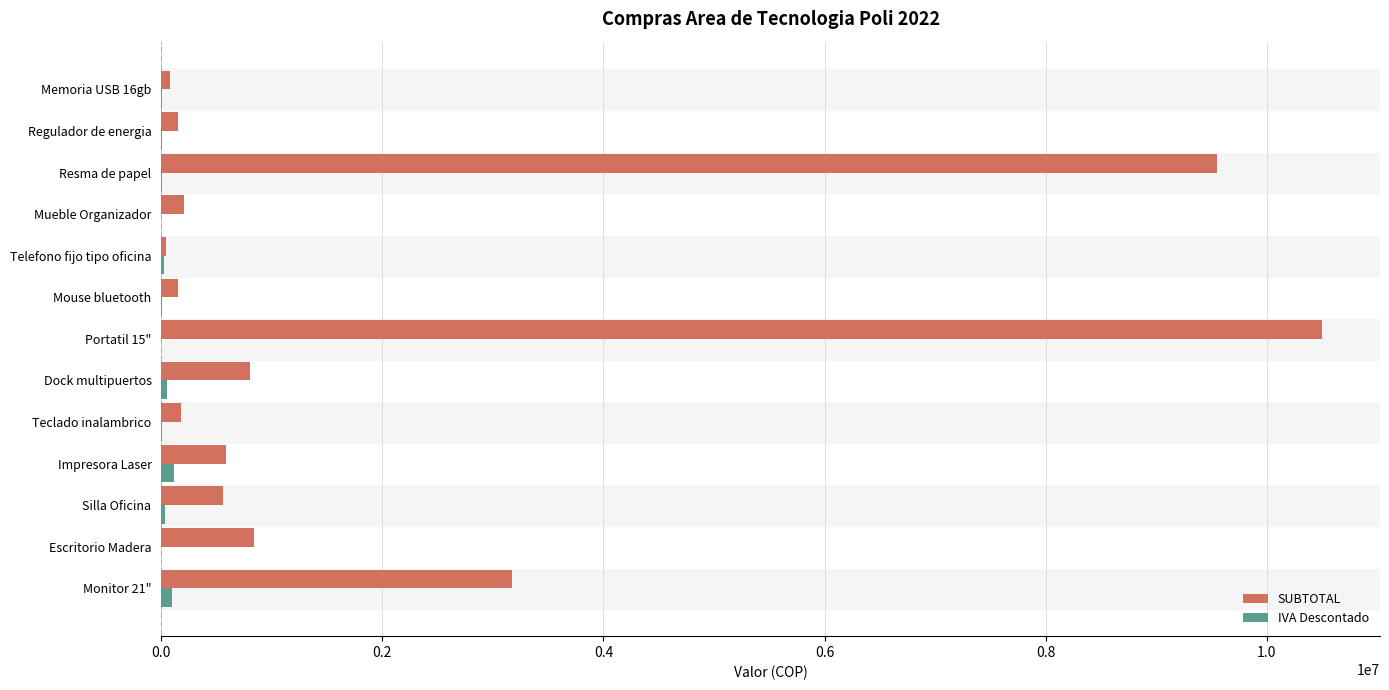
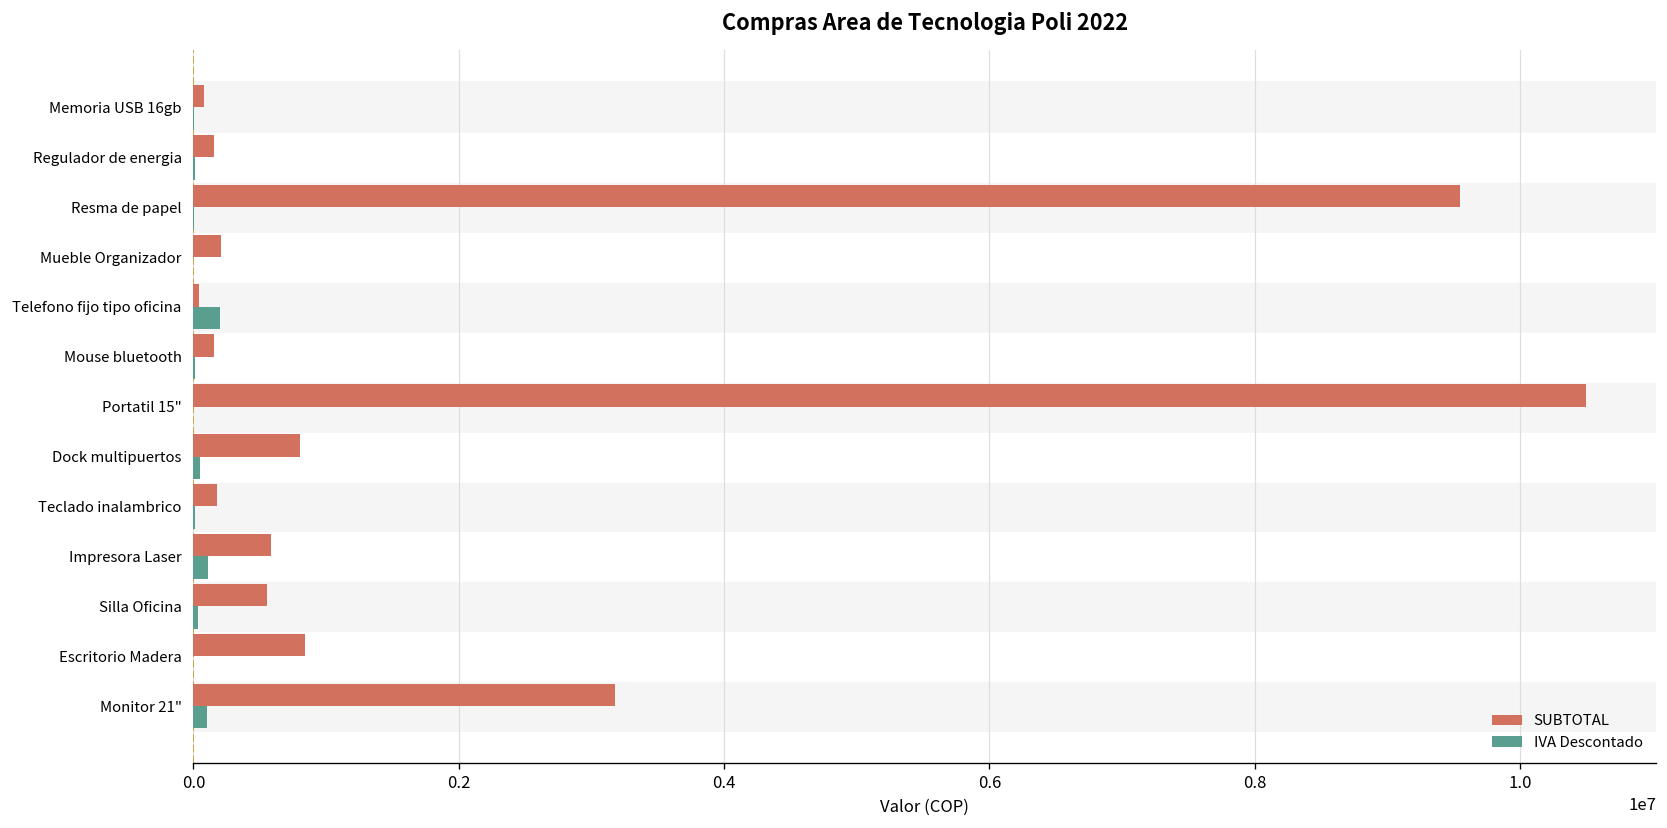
IVA Descontado, Telefono fijo tipo oficina: 20000 -> 200000
